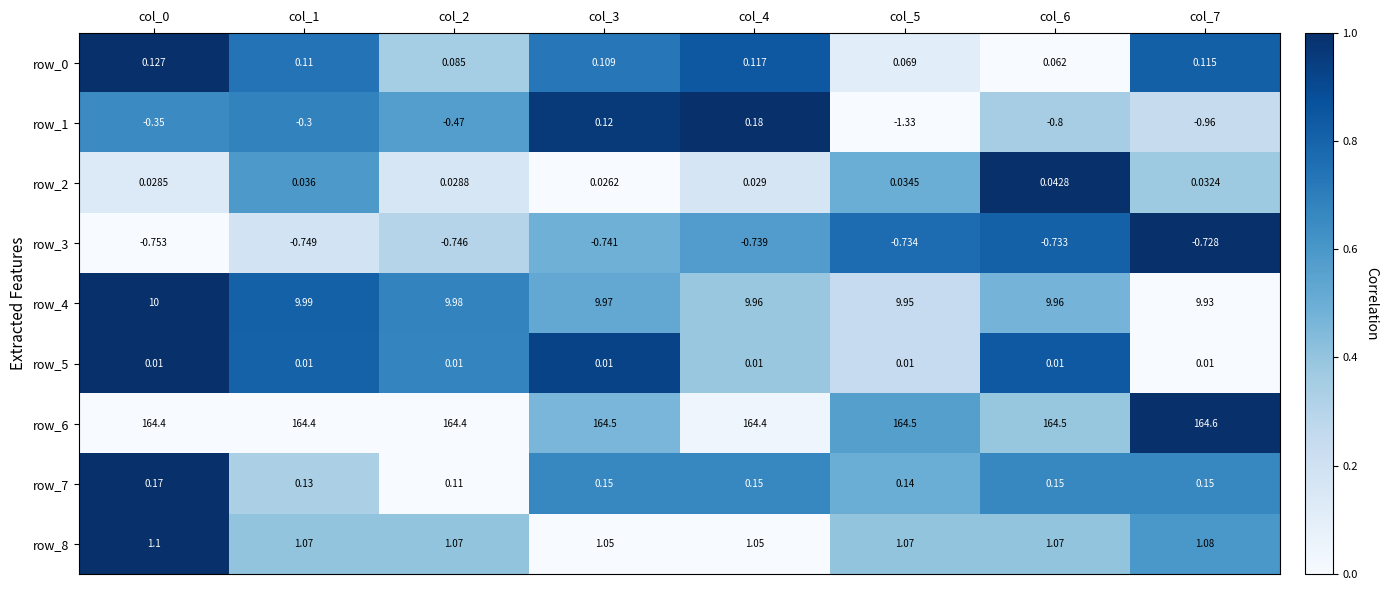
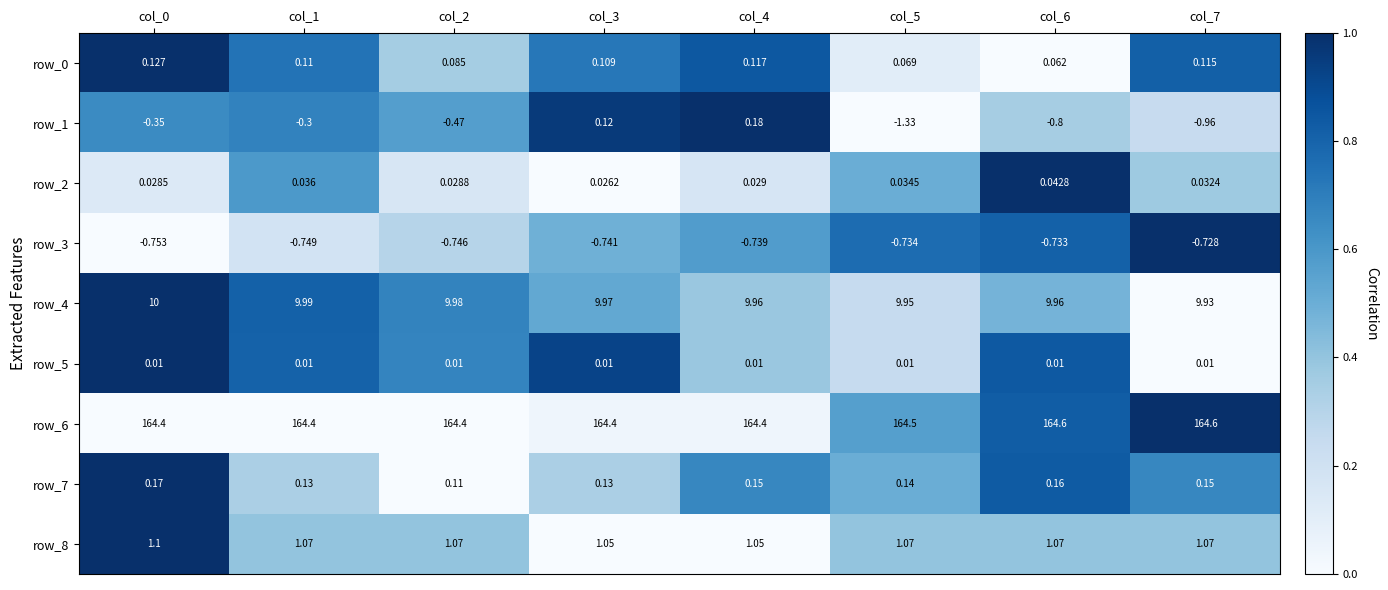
row_6, col_3: 164.5 -> 164.4
row_6, col_6: 164.5 -> 164.6
row_7, col_3: 0.15 -> 0.13
row_7, col_6: 0.15 -> 0.16
row_8, col_7: 1.08 -> 1.07
